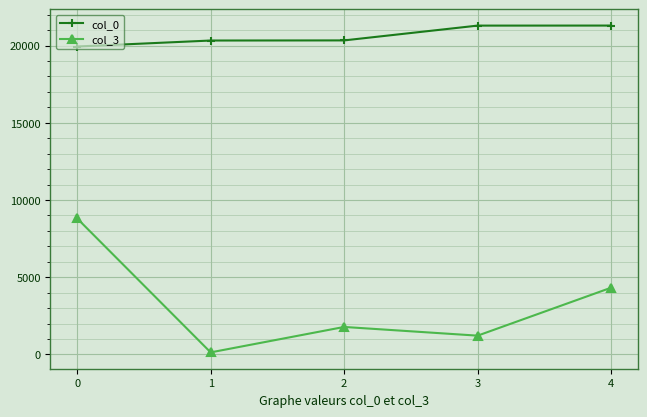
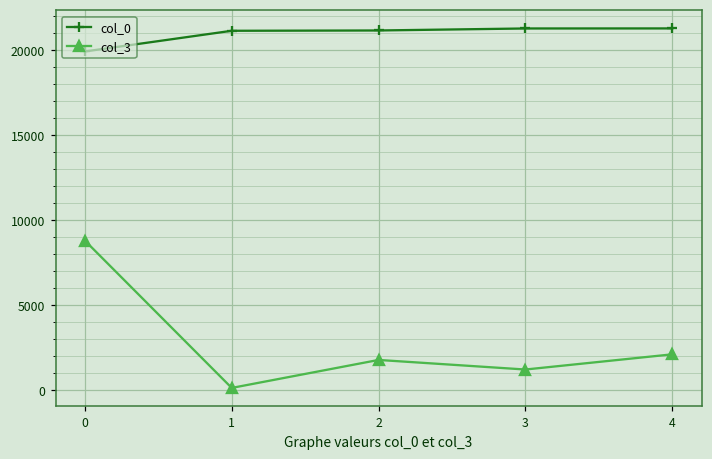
col_0, 1: 20300 -> 21200
col_0, 2: 20300 -> 21200
col_3, 4: 4300 -> 2100
